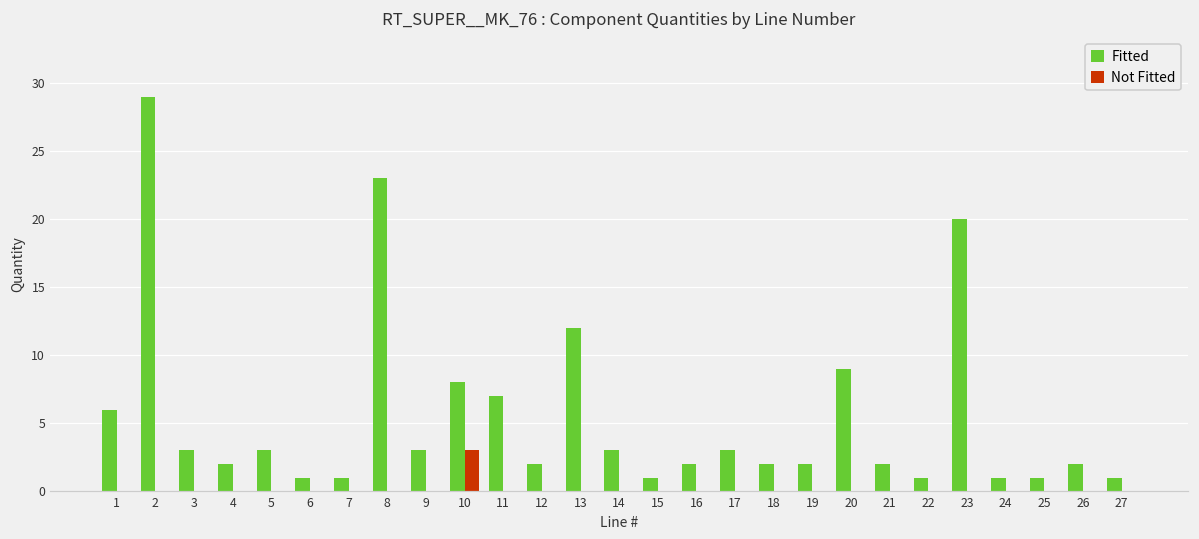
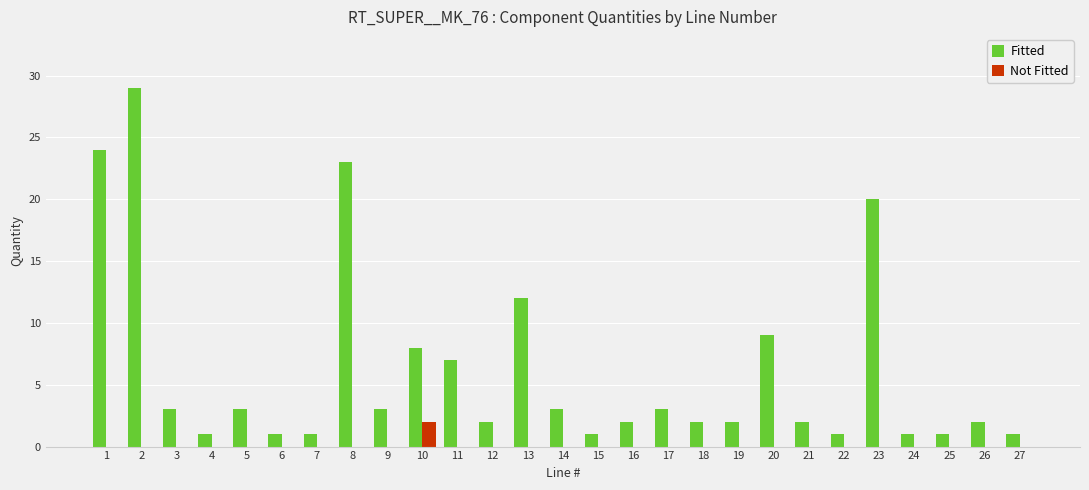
Fitted, 1: 6 -> 24
Fitted, 4: 2 -> 1
Not Fitted, 10: 3 -> 2
